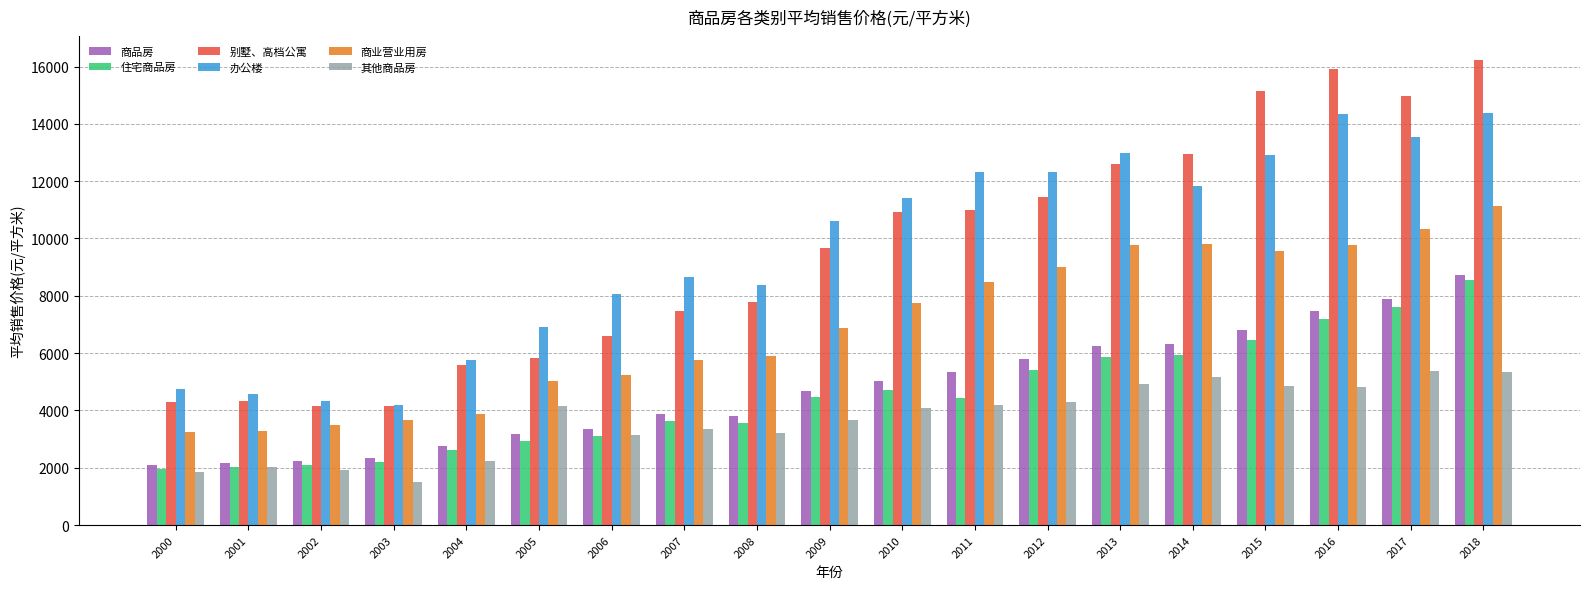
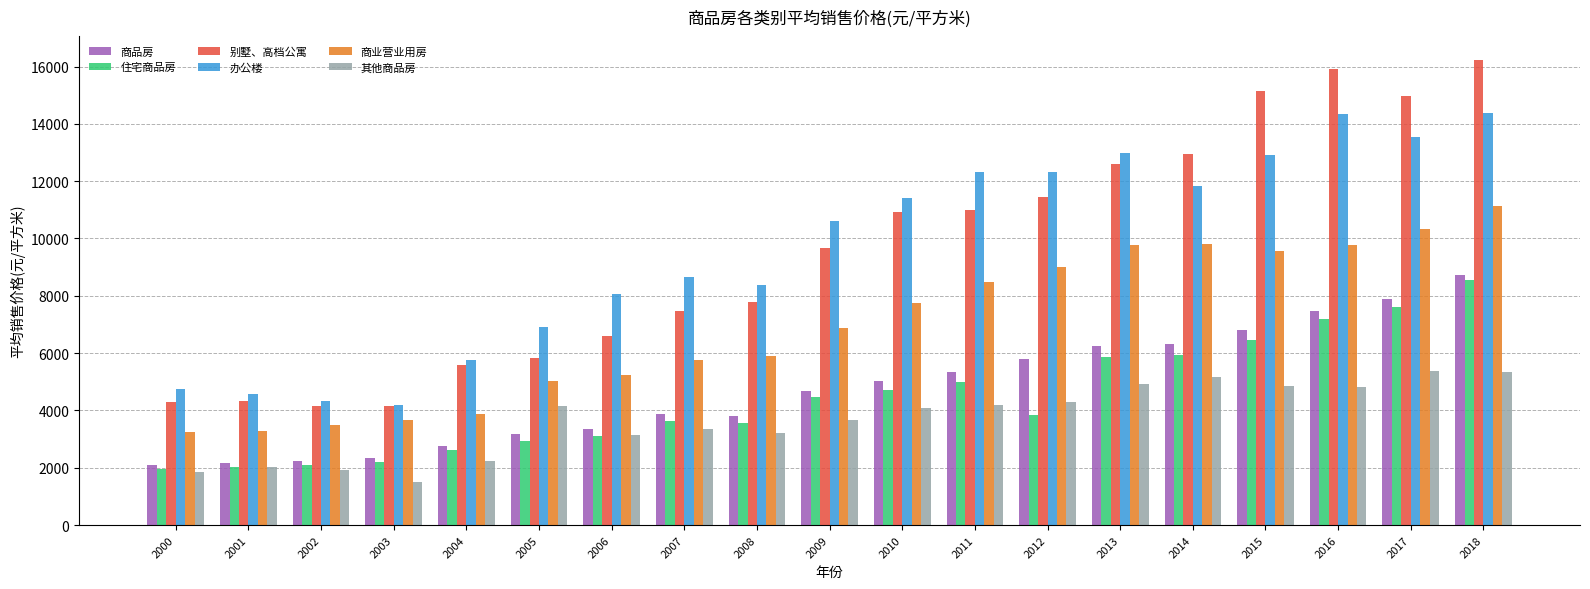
住宅商品房, 2011: 4400 -> 5000
住宅商品房, 2012: 5400 -> 3900
